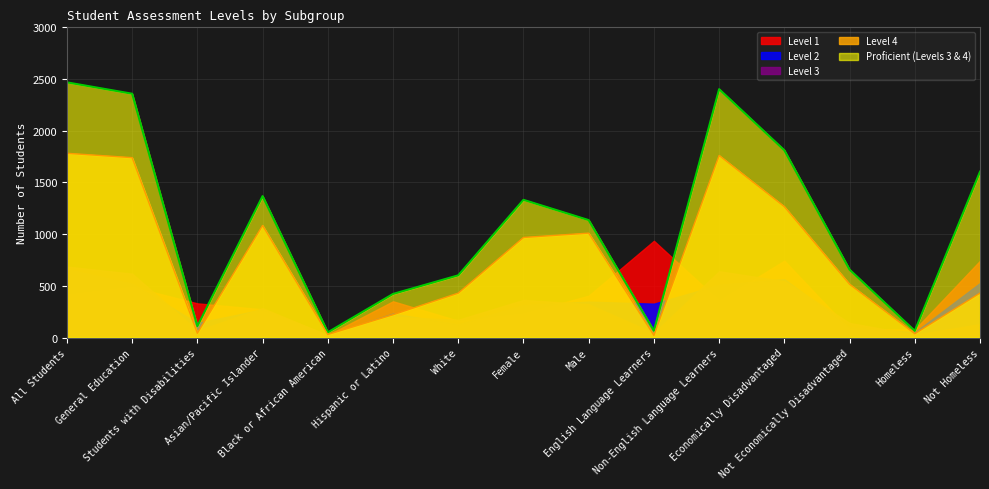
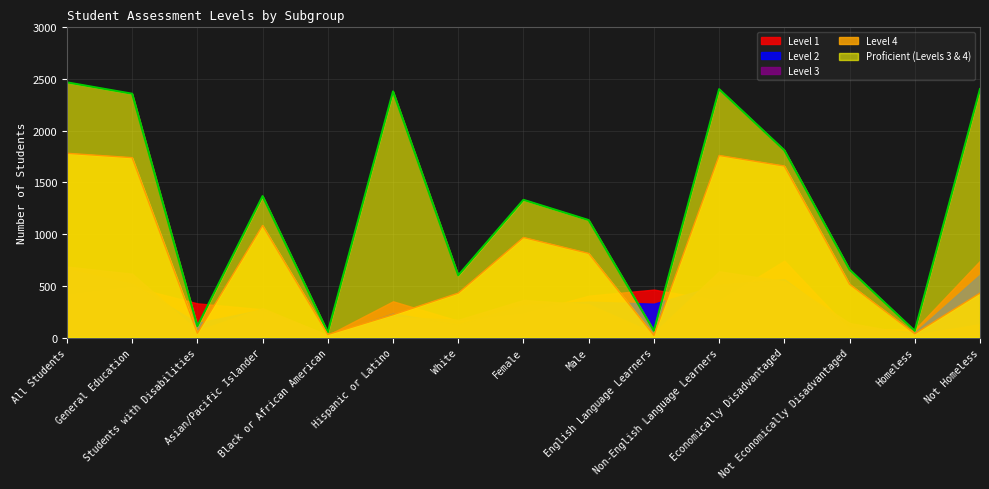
Proficient (Levels 3 & 4), Hispanic or Latino: 420 -> 2380
Level 4, Male: 1010 -> 810
Level 1, English Language Learners: 940 -> 460
Level 4, Economically Disadvantaged: 1270 -> 1660
Level 2, Not Homeless: 530 -> 610
Proficient (Levels 3 & 4), Not Homeless: 1600 -> 2400
